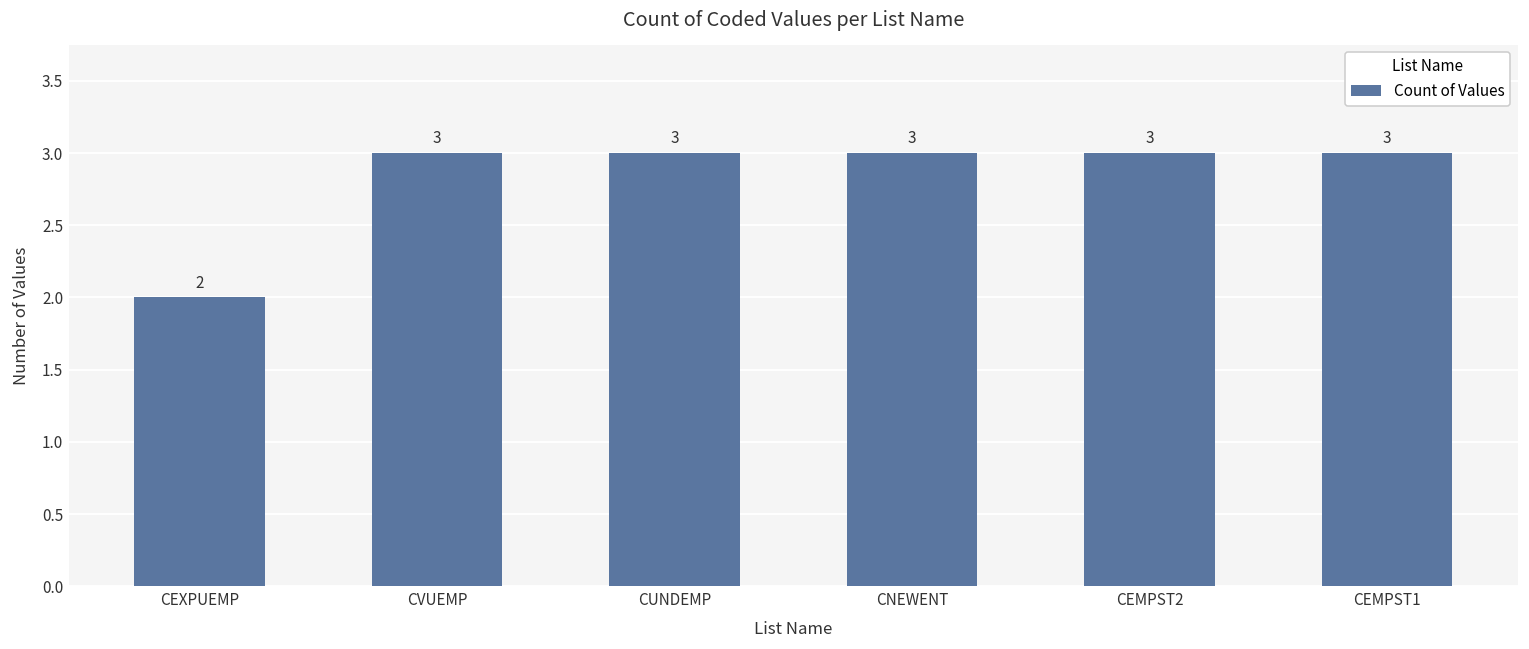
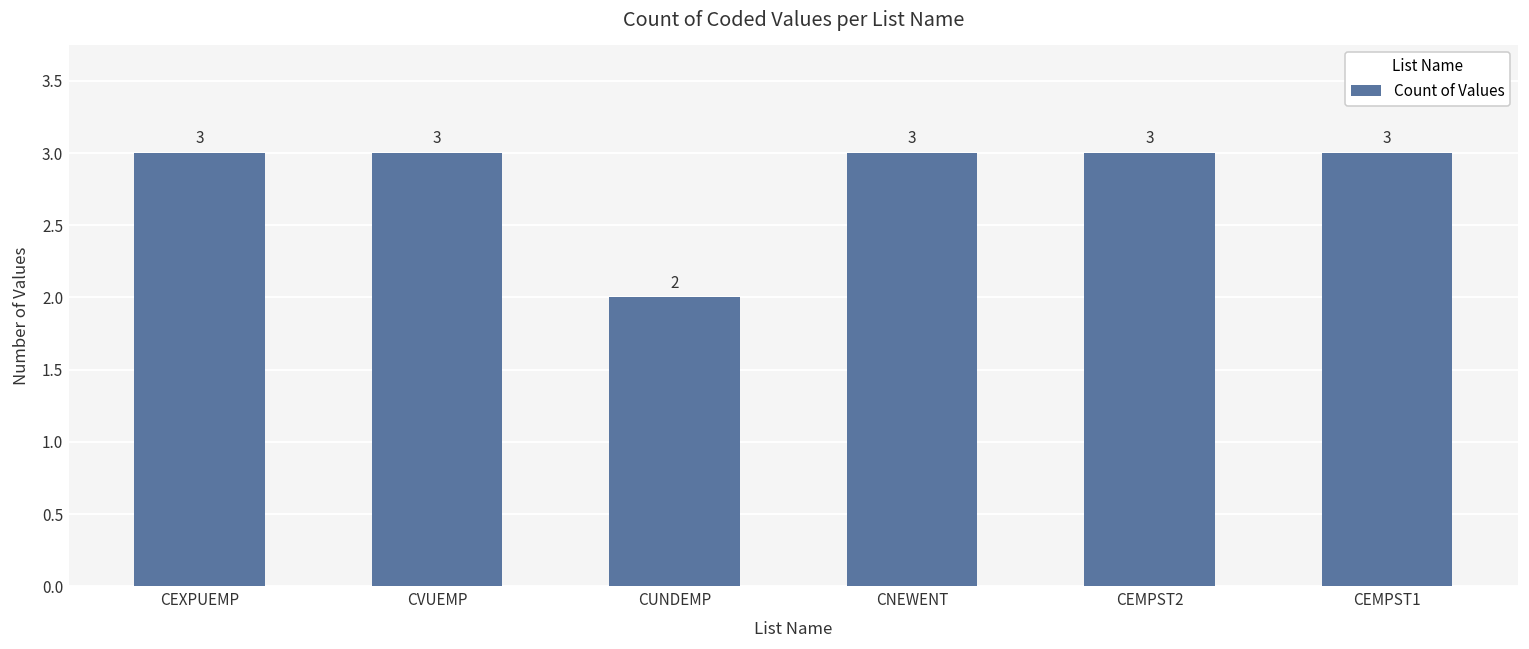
CEXPUEMP: 2 -> 3
CUNDEMP: 3 -> 2
